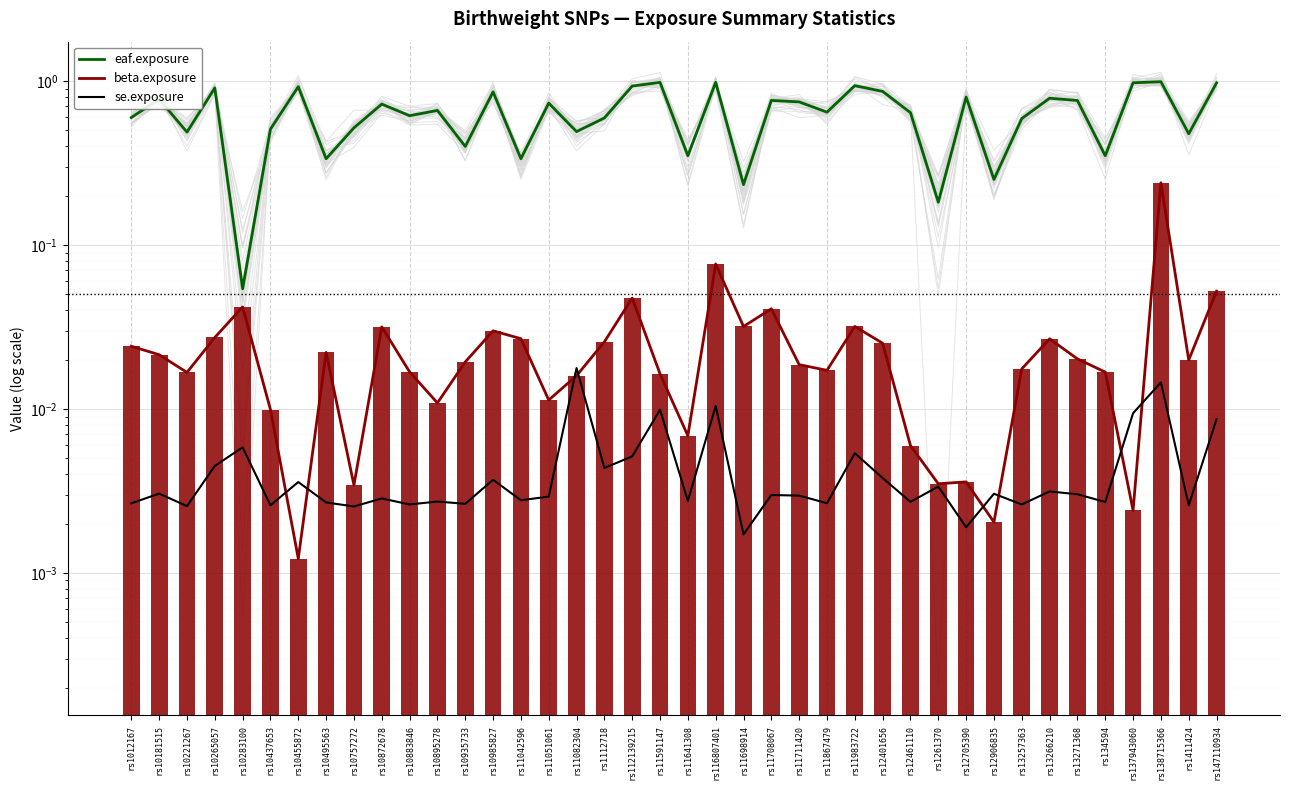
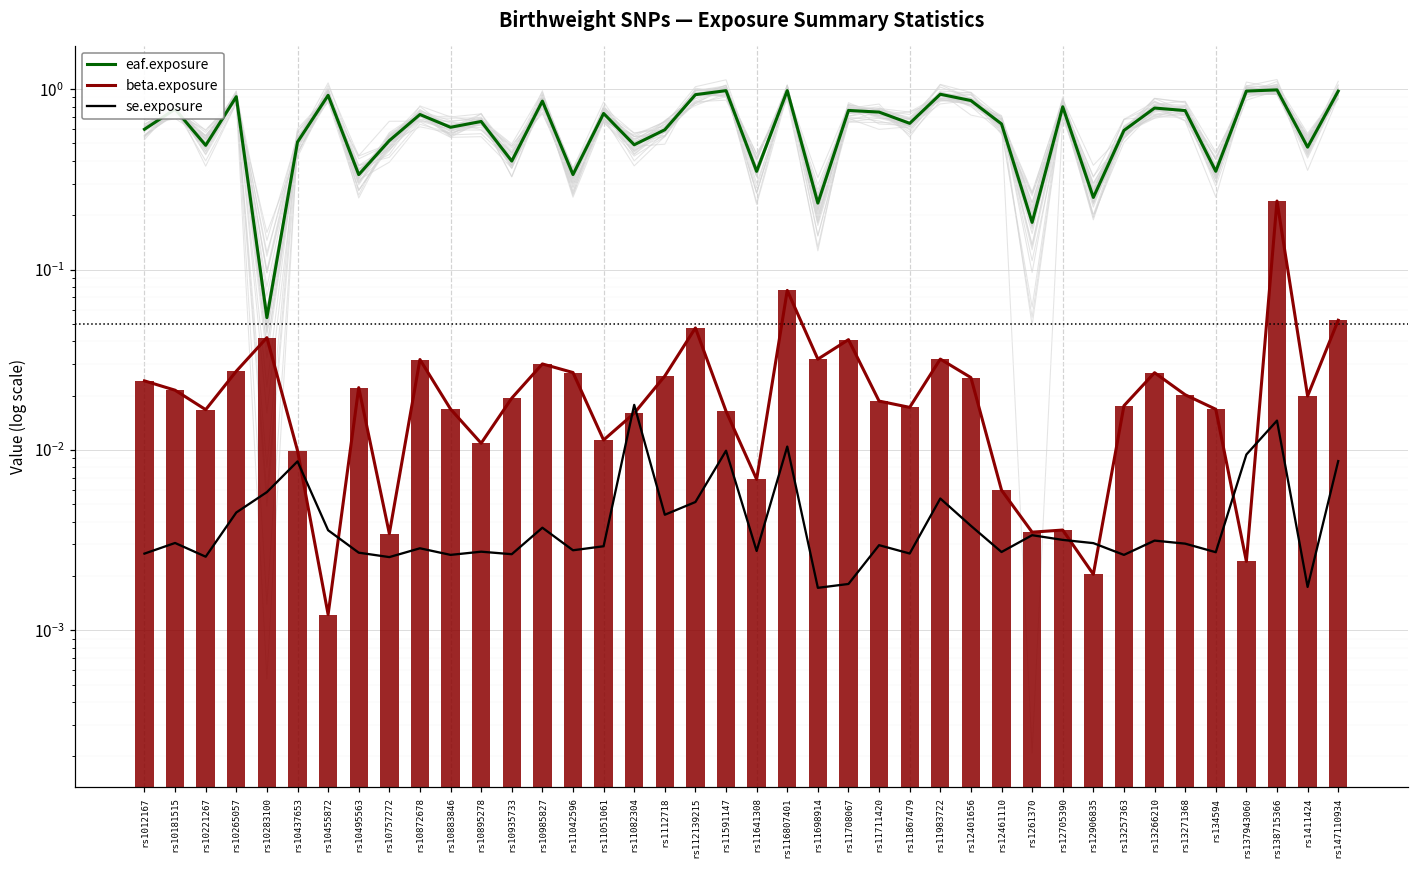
se.exposure, rs10437653: 0.0026 -> 0.009
se.exposure, rs11708067: 0.0030 -> 0.0018
se.exposure, rs12705390: 0.0019 -> 0.0032
se.exposure, rs1411424: 0.0026 -> 0.0017
